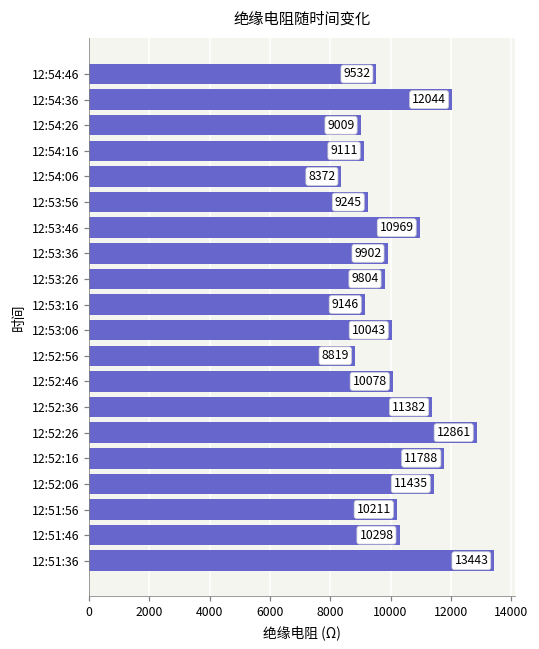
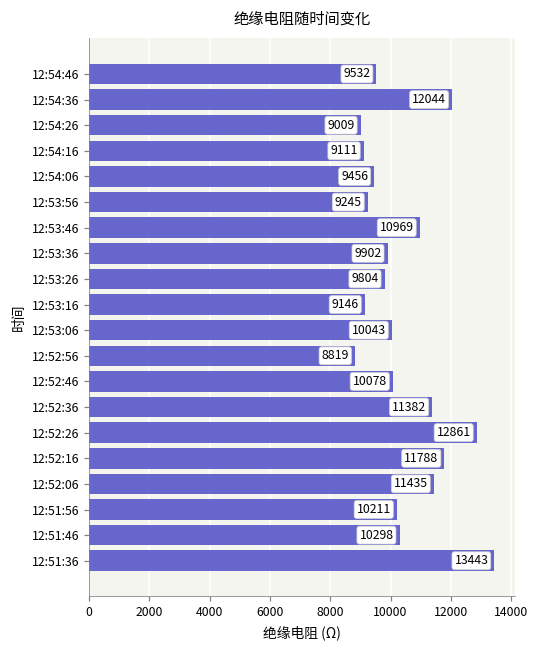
12:54:06: 8372 -> 9456
